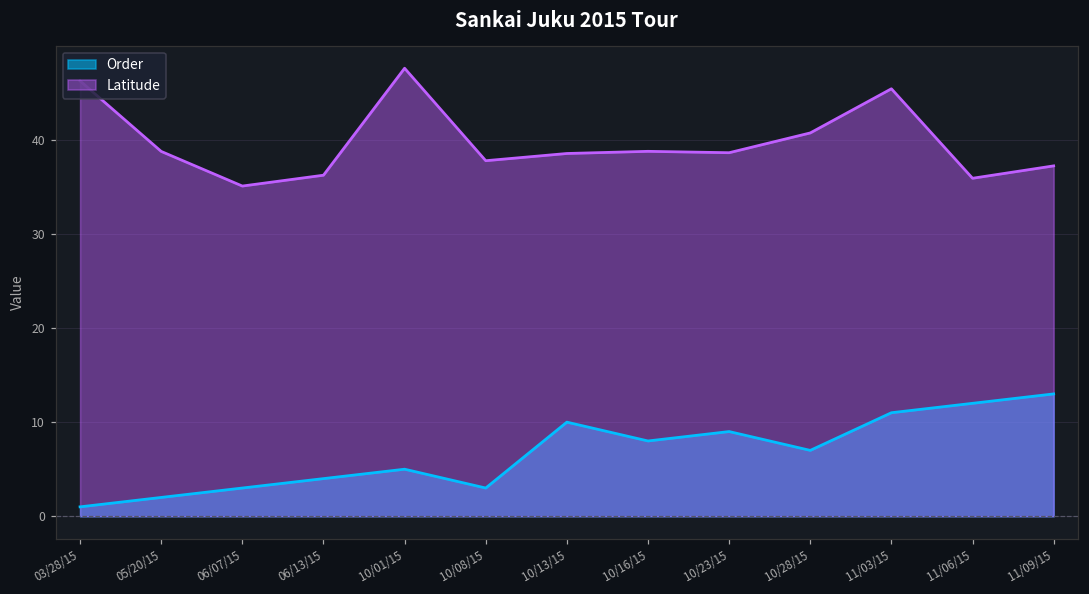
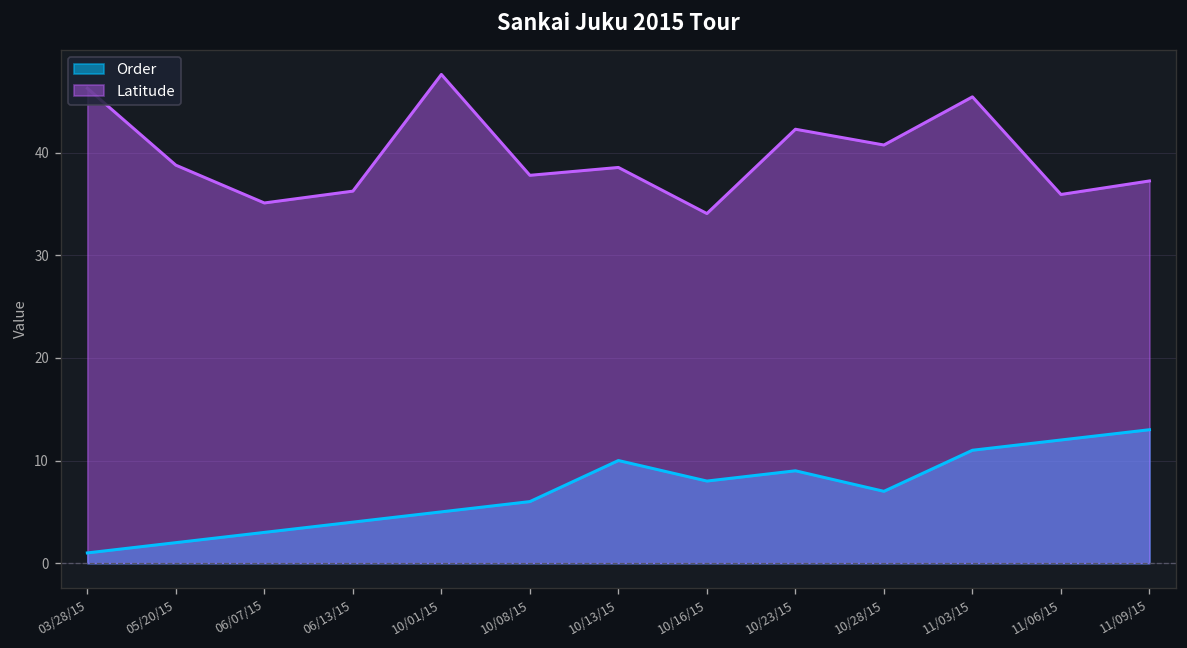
Order, 10/08/15: 3 -> 6
Latitude, 10/16/15: 39 -> 34
Latitude, 10/23/15: 39 -> 42
